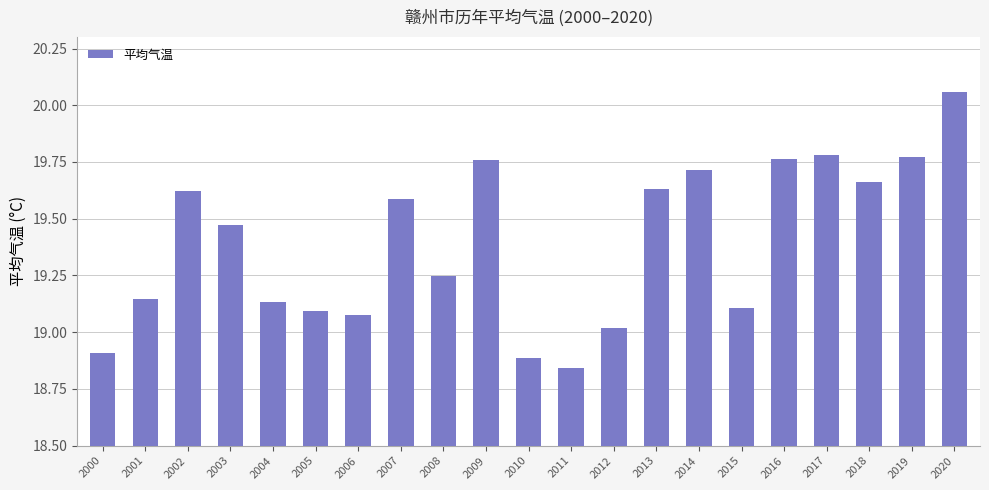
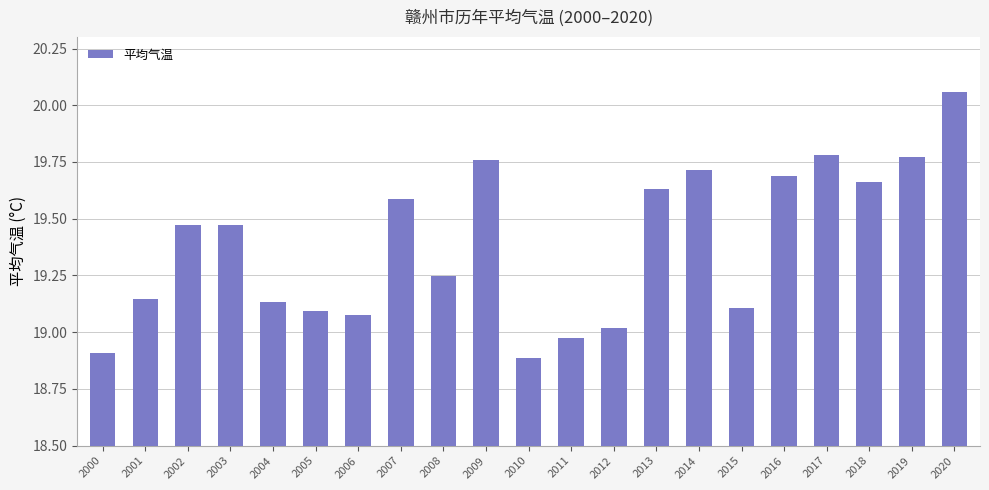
2002: 19.62 -> 19.47
2011: 18.84 -> 18.97
2016: 19.76 -> 19.69
